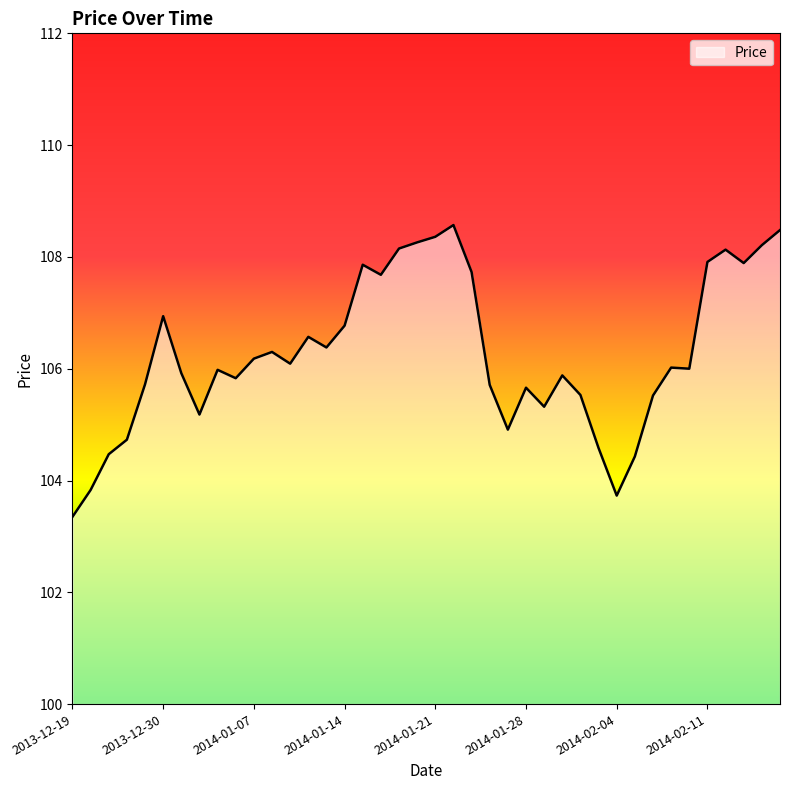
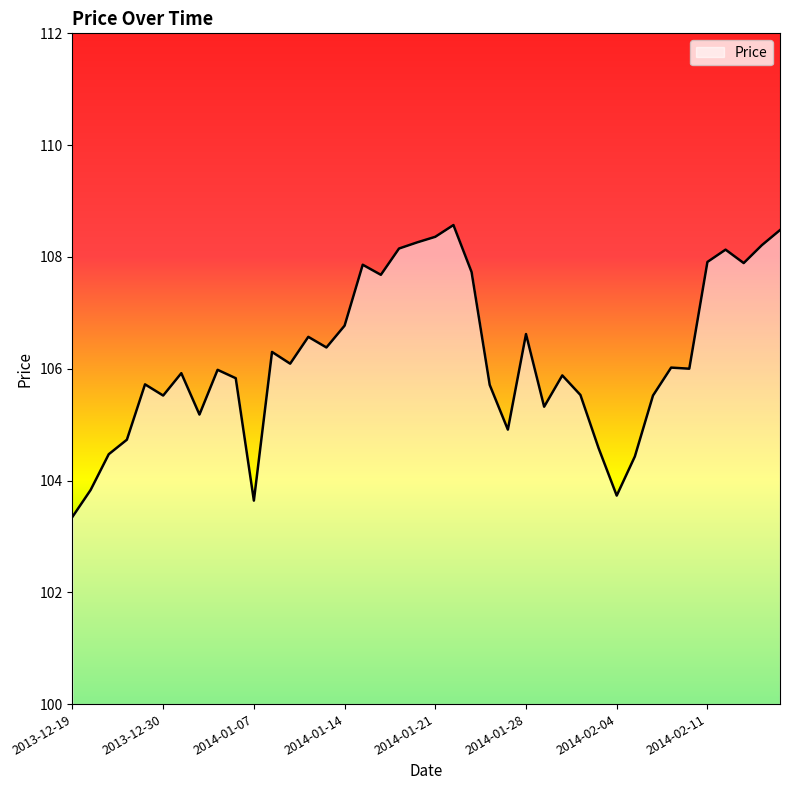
2013-12-30: 106.9 -> 105.5
2014-01-07: 106.2 -> 103.6
2014-01-28: 105.7 -> 106.6
